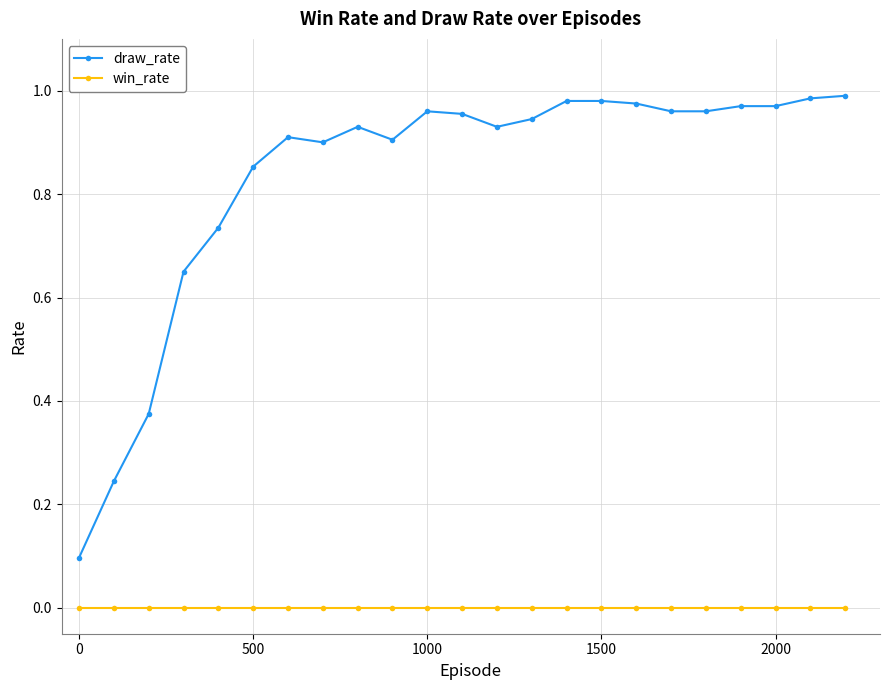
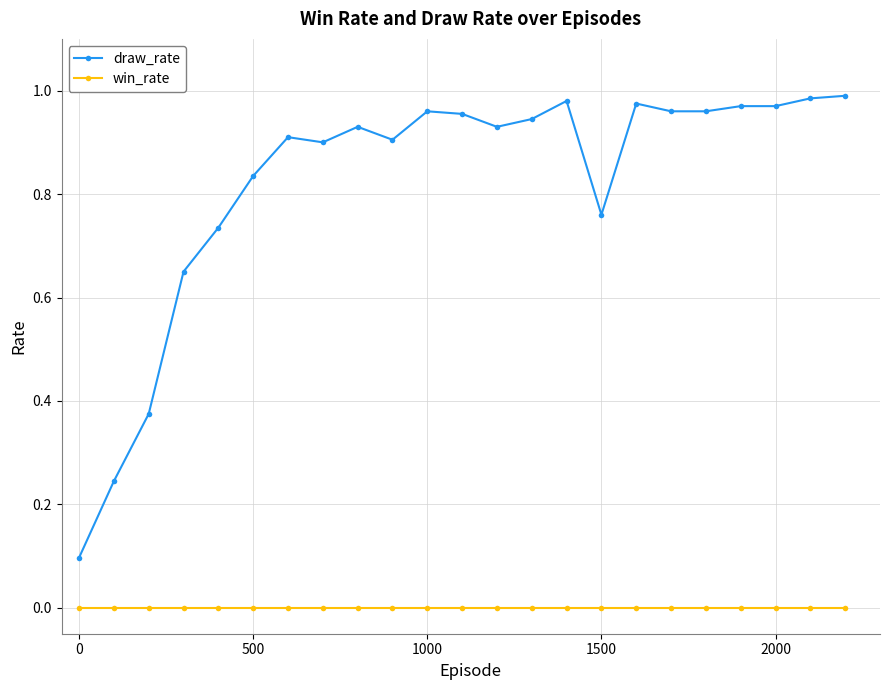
draw_rate, 500: 0.85 -> 0.84
draw_rate, 1500: 0.98 -> 0.76
